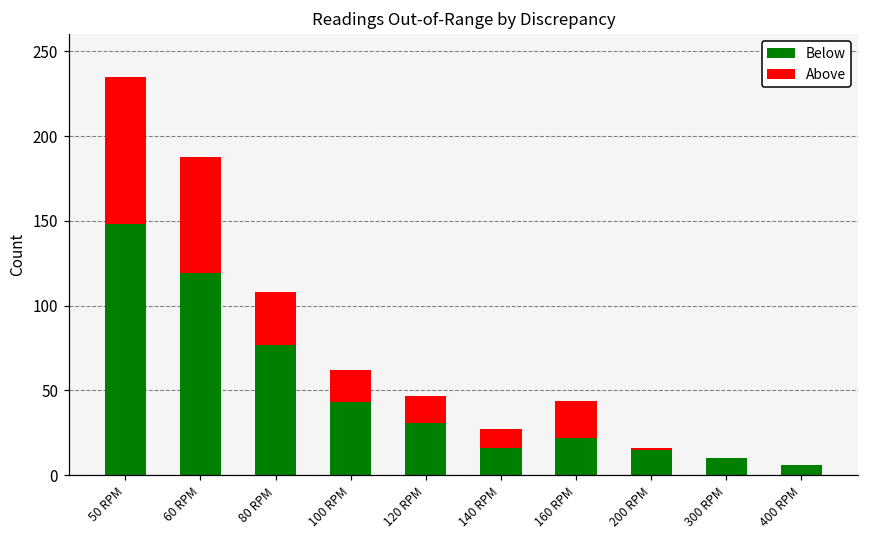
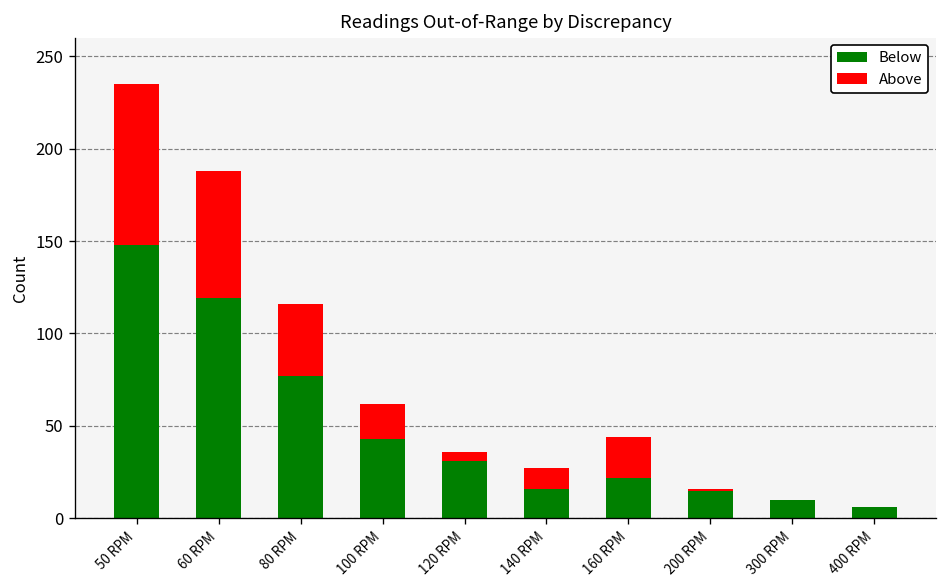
Above, 80 RPM: 31 -> 39
Above, 120 RPM: 16 -> 5
